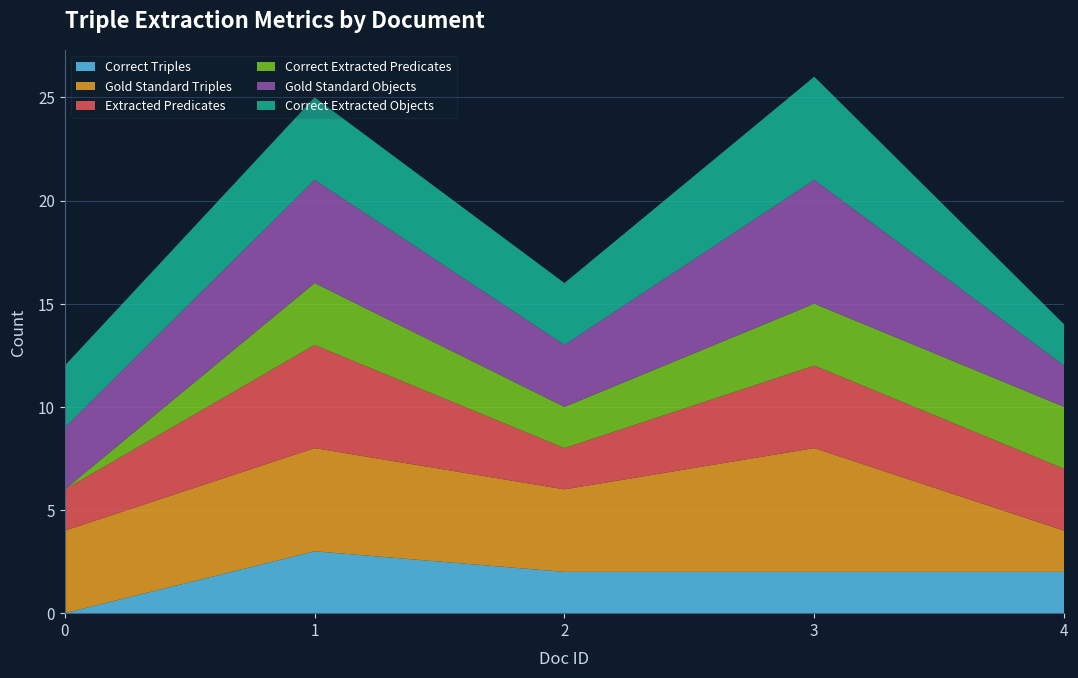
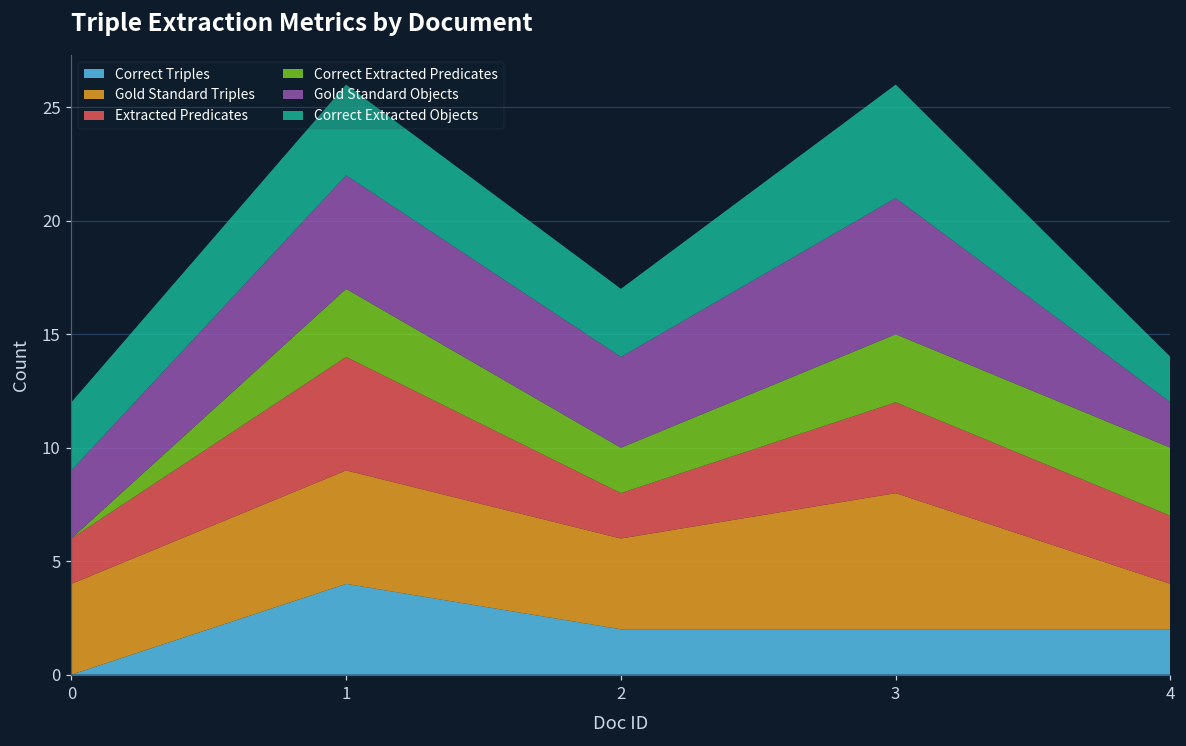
Correct Triples, 1: 3 -> 4
Gold Standard Objects, 2: 3 -> 4
